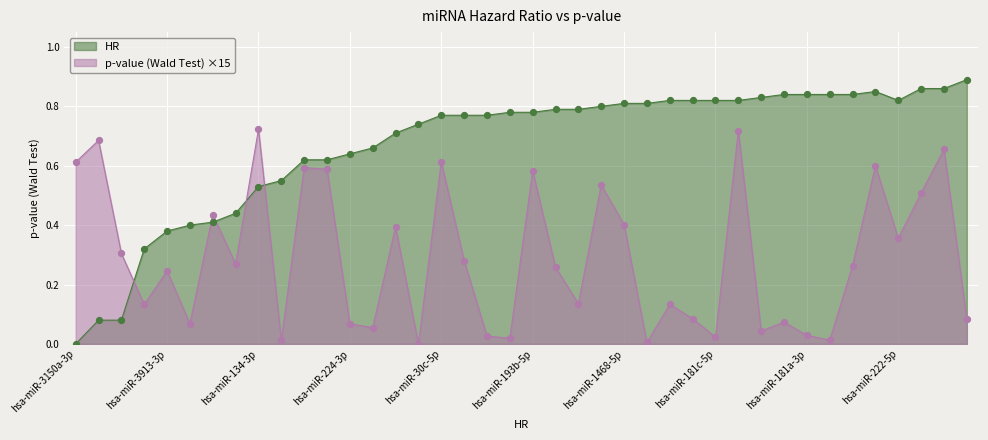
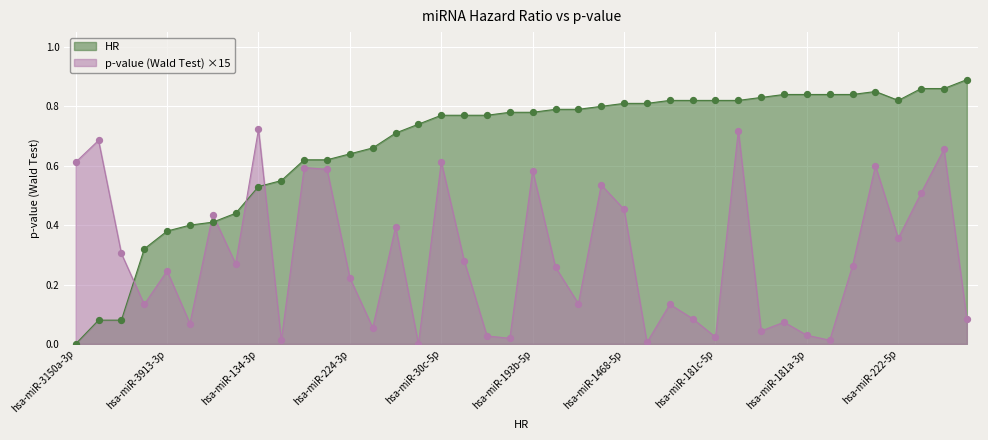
p-value (Wald Test) ×15, hsa-miR-224-3p: 0.07 -> 0.22
p-value (Wald Test) ×15, hsa-miR-1468-5p: 0.40 -> 0.45
